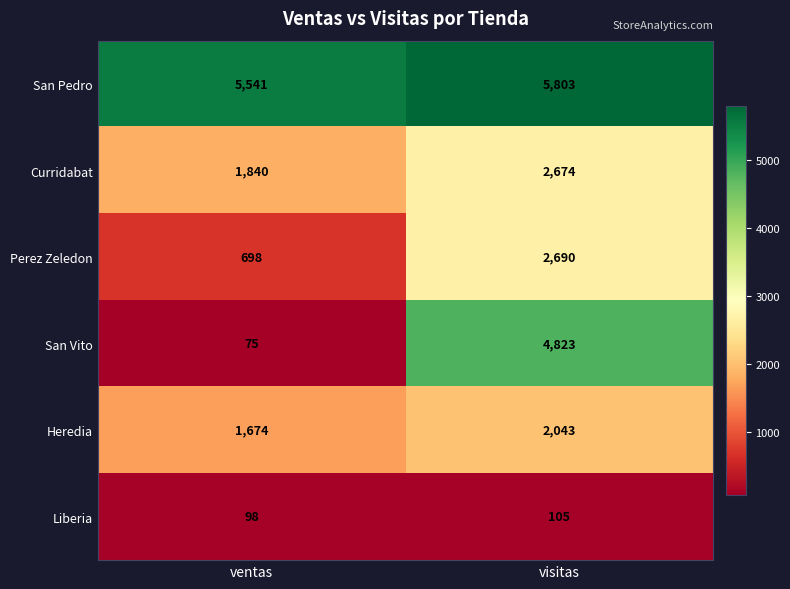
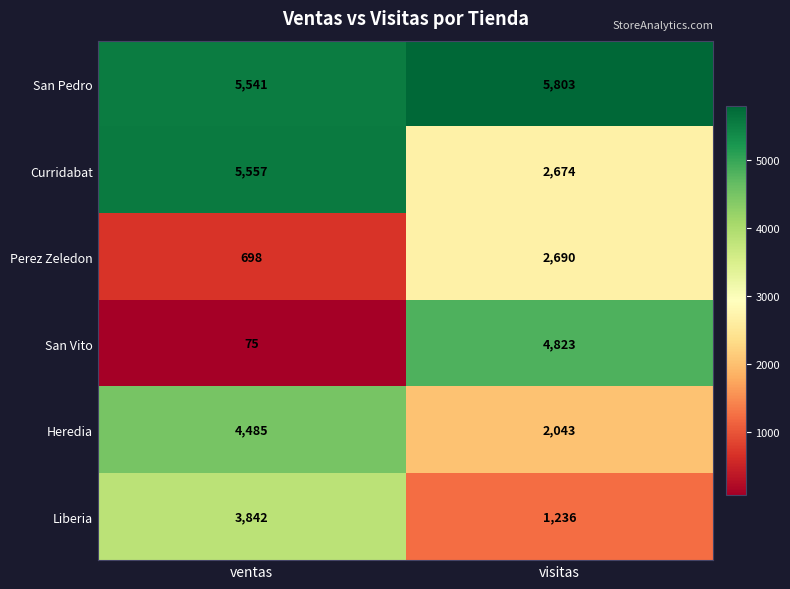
Curridabat, ventas: 1,840 -> 5,557
Heredia, ventas: 1,674 -> 4,485
Liberia, ventas: 98 -> 3,842
Liberia, visitas: 105 -> 1,236
